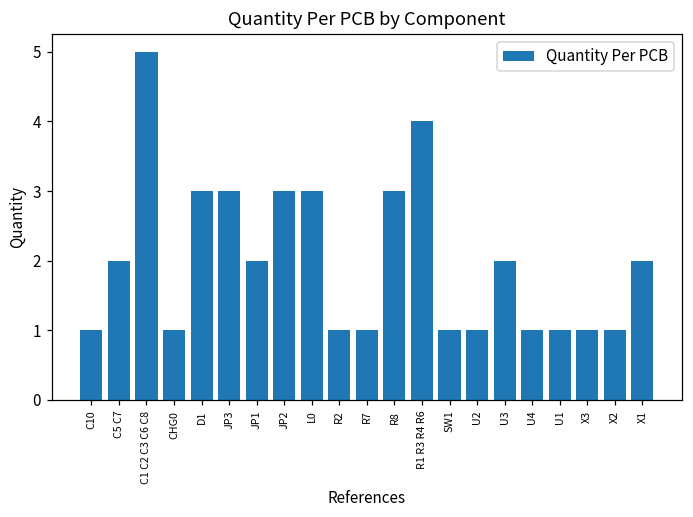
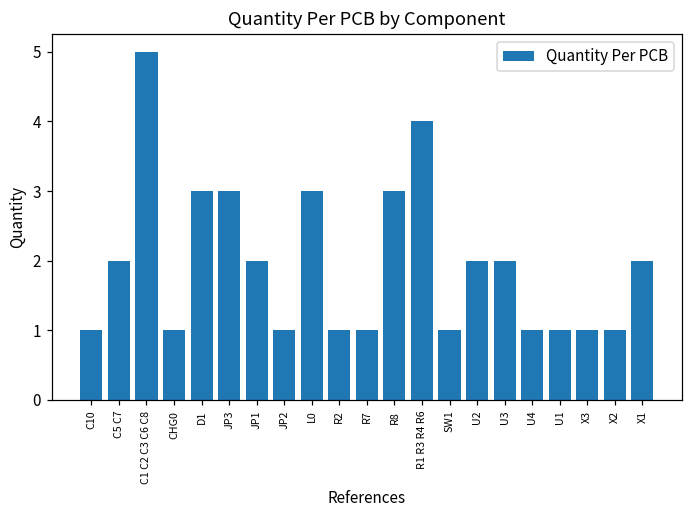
JP2: 3 -> 1
U2: 1 -> 2
